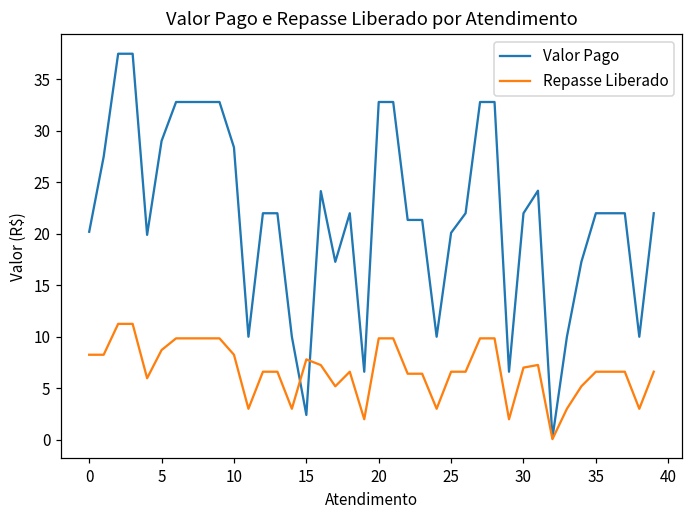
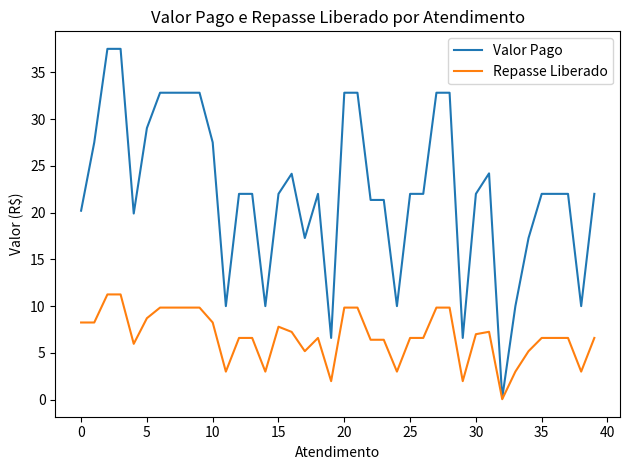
Valor Pago, 10: 28.4 -> 27.5
Valor Pago, 15: 2 -> 22
Valor Pago, 25: 20 -> 22
